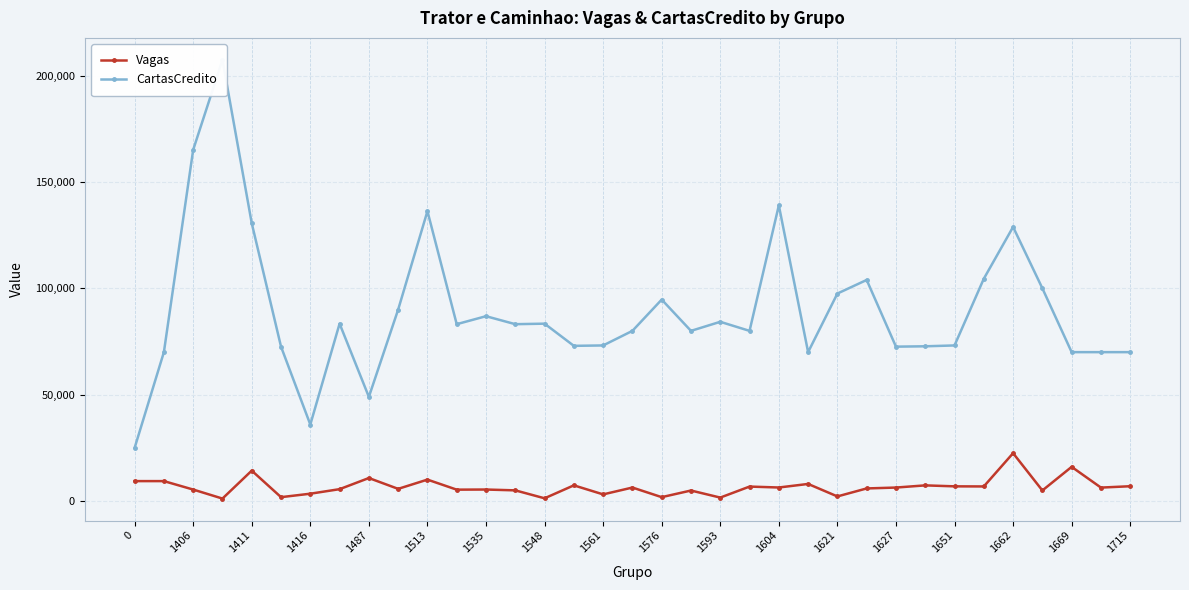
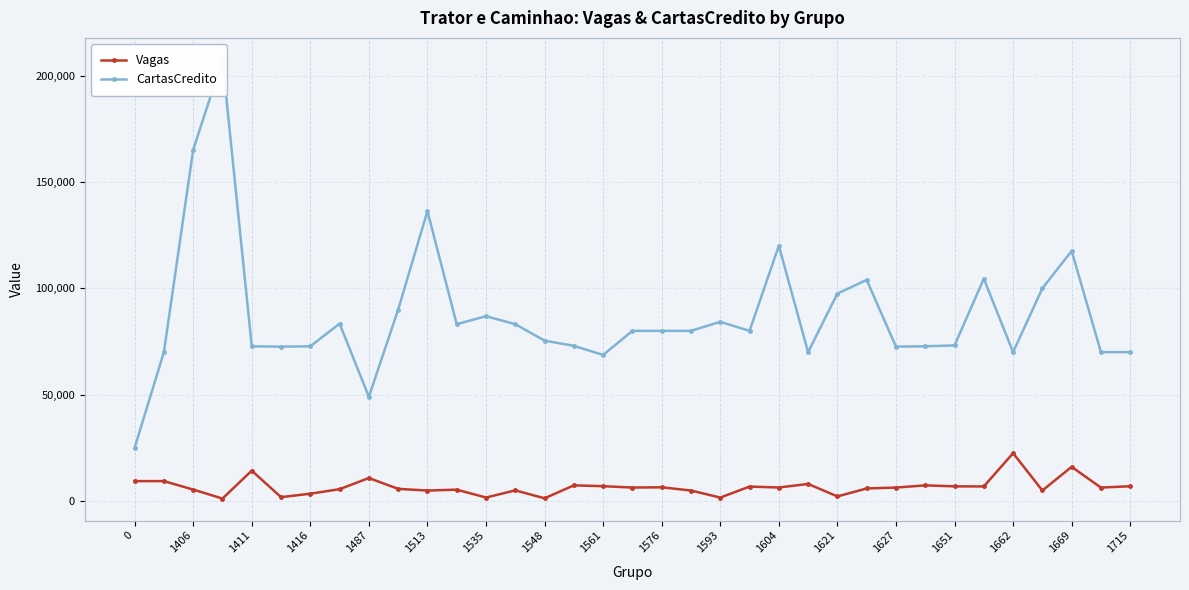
CartasCredito, 1411: 131,000 -> 73,000
CartasCredito, 1416: 36,000 -> 73,000
Vagas, 1513: 10,000 -> 5,000
Vagas, 1535: 5,000 -> 2,000
CartasCredito, 1548: 83,000 -> 75,000
Vagas, 1561: 3,000 -> 7,000
CartasCredito, 1561: 73,000 -> 69,000
Vagas, 1576: 2,000 -> 6,000
CartasCredito, 1576: 95,000 -> 80,000
CartasCredito, 1604: 139,000 -> 120,000
CartasCredito, 1662: 129,000 -> 70,000
CartasCredito, 1669: 70,000 -> 118,000
